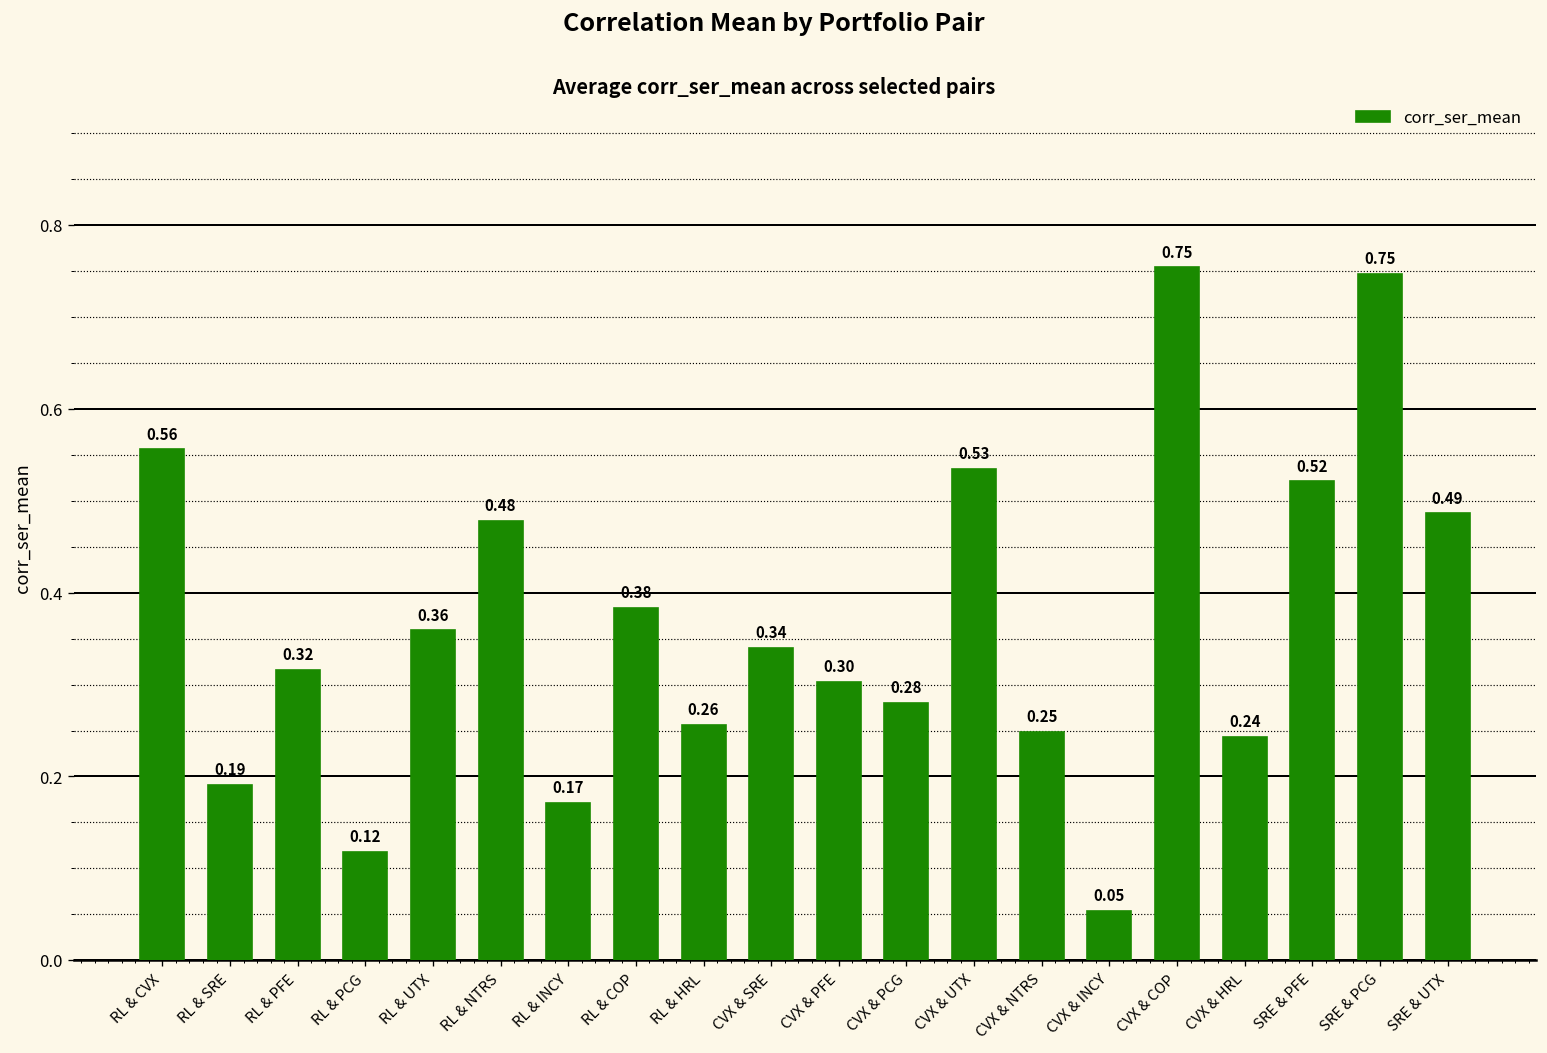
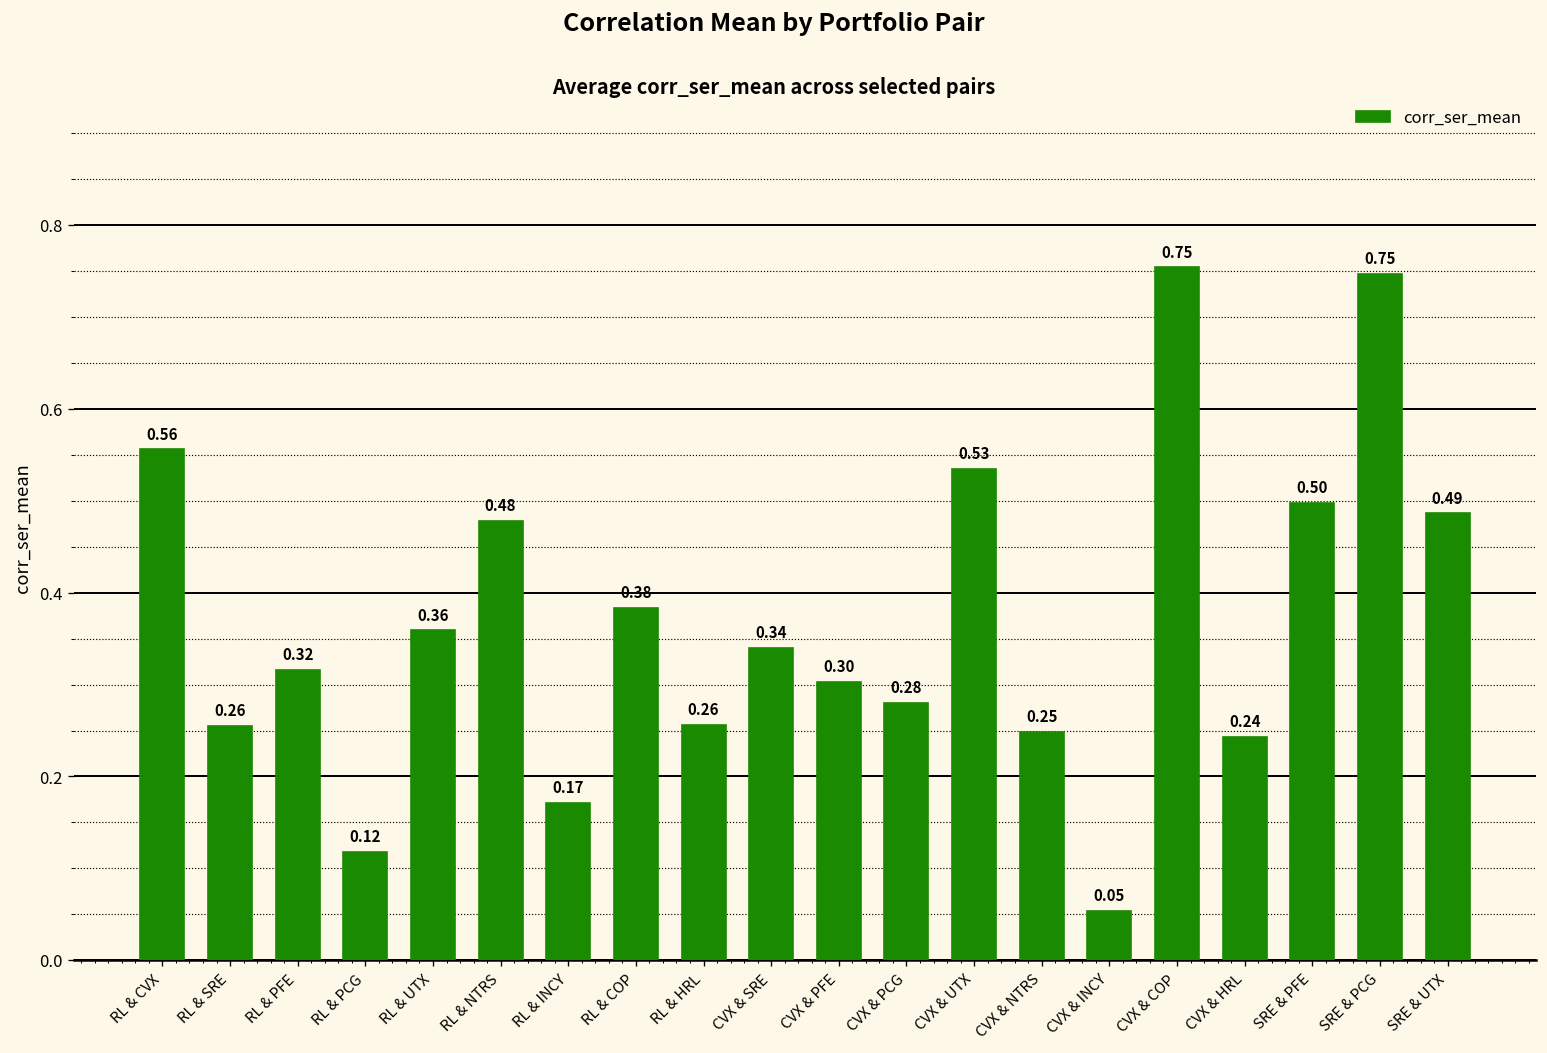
RL & SRE: 0.19 -> 0.26
SRE & PFE: 0.52 -> 0.50
